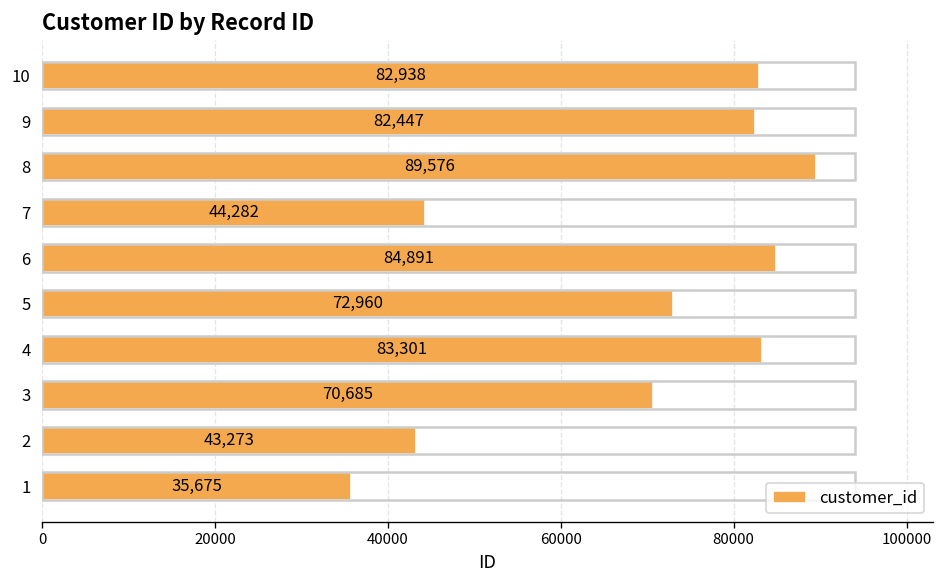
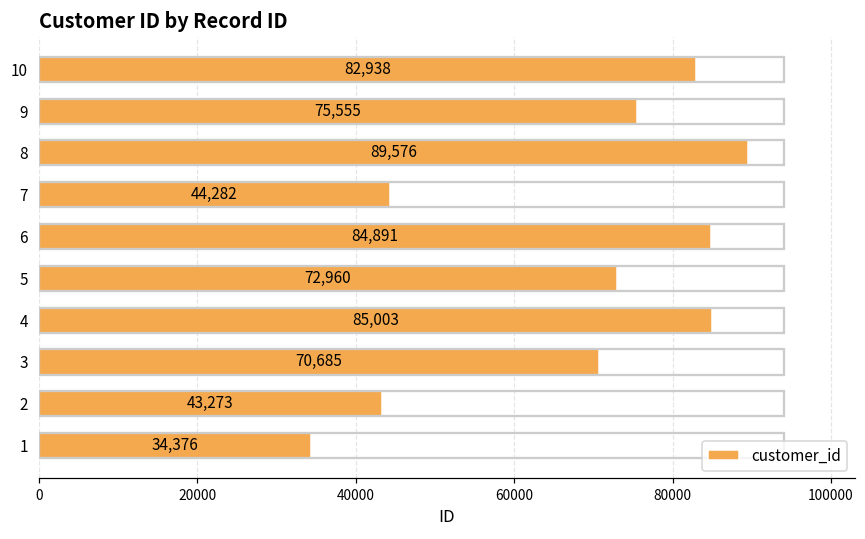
9: 82,447 -> 75,555
4: 83,301 -> 85,003
1: 35,675 -> 34,376
